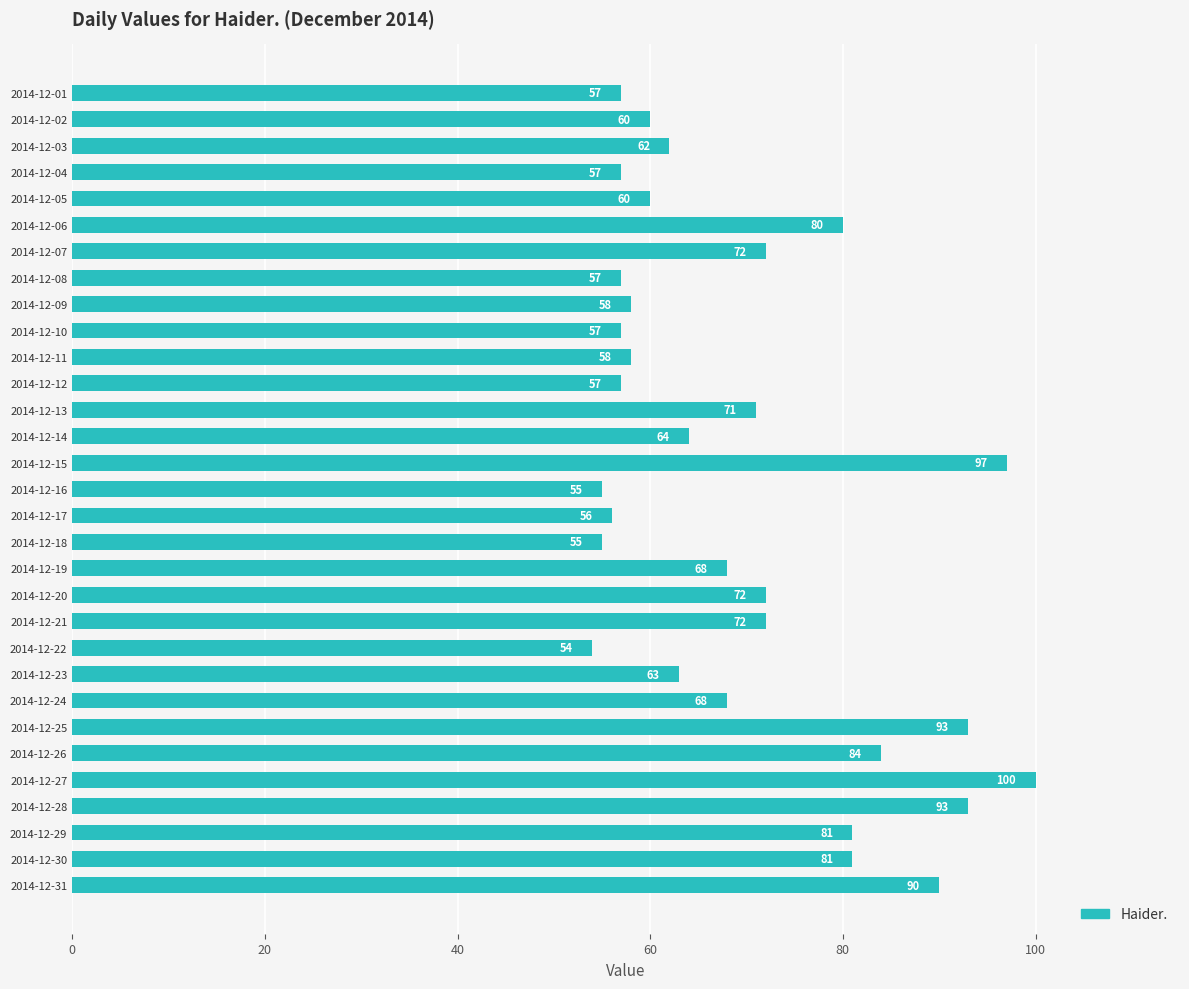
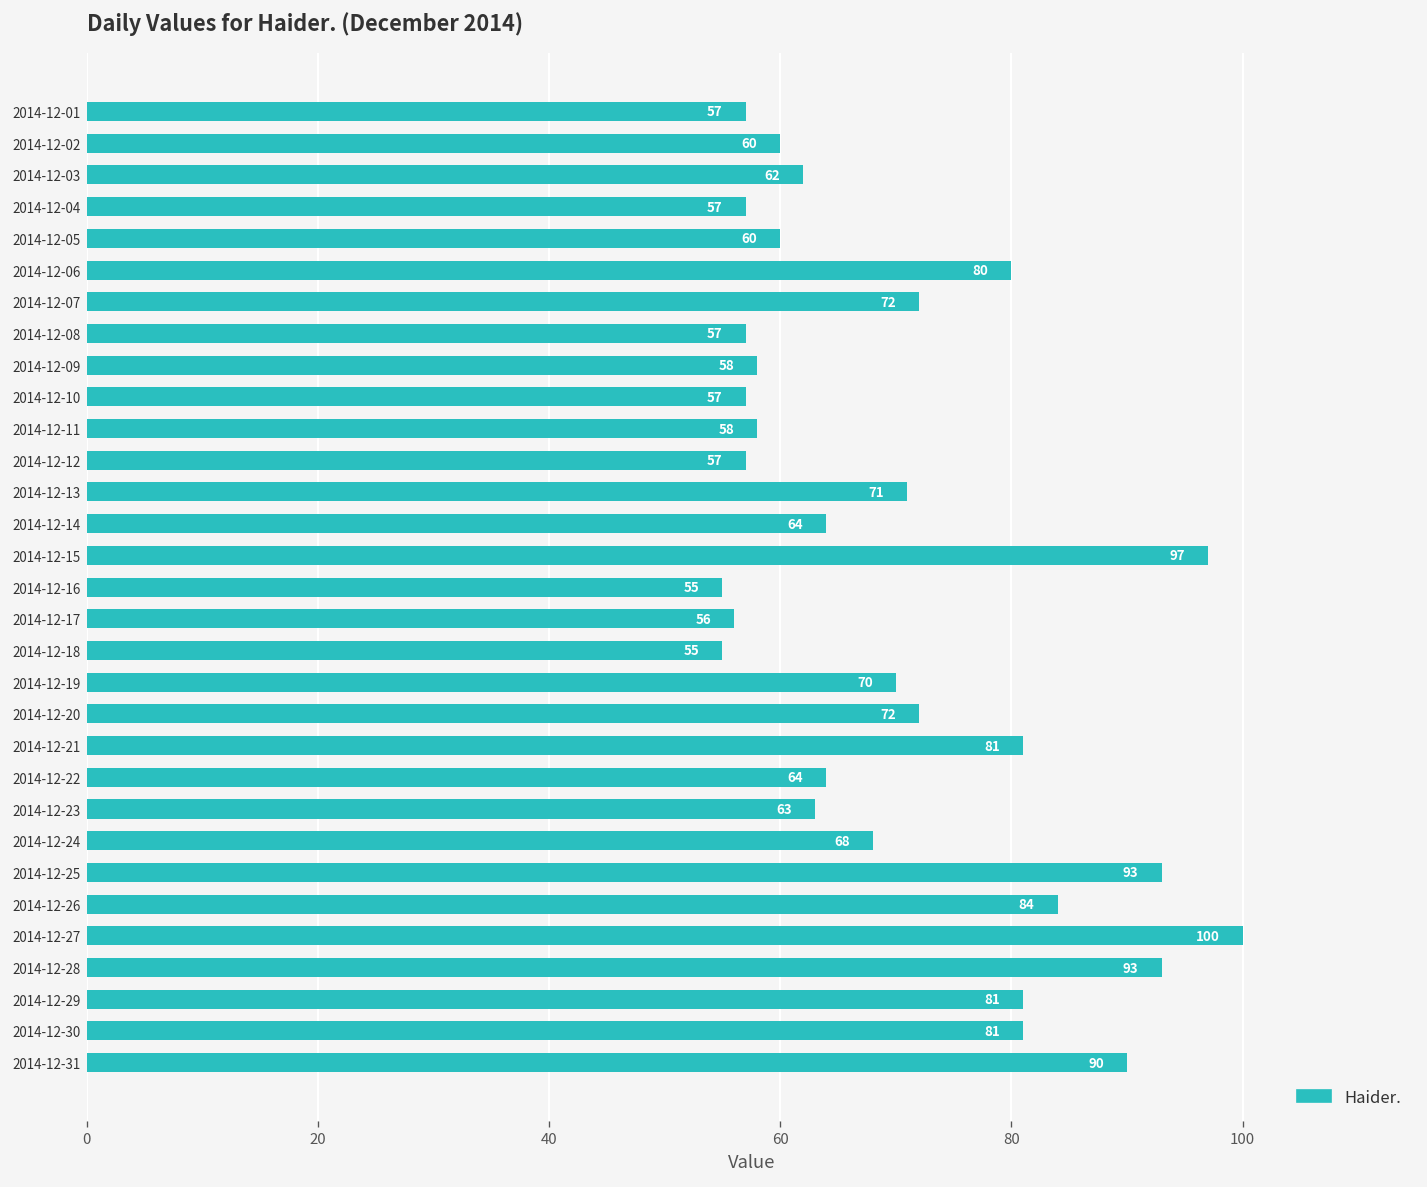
2014-12-19: 68 -> 70
2014-12-21: 72 -> 81
2014-12-22: 54 -> 64
